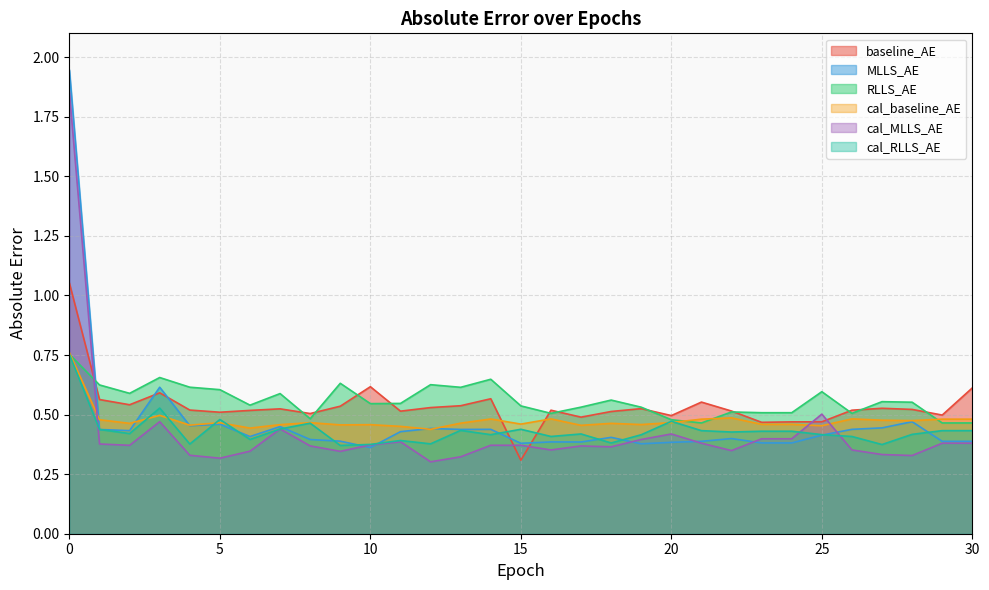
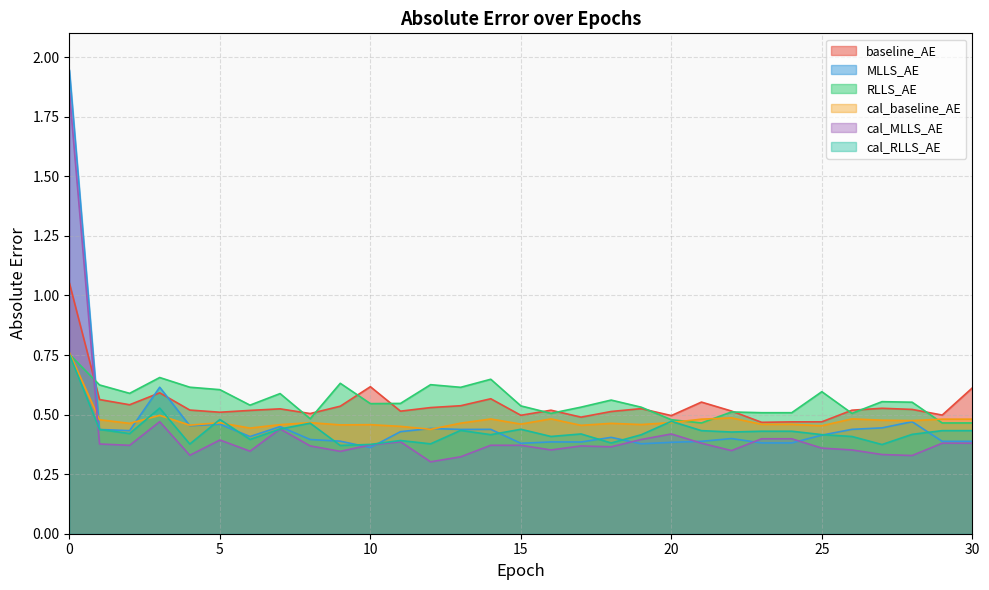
cal_MLLS_AE, 5: 0.32 -> 0.39
baseline_AE, 15: 0.31 -> 0.50
cal_MLLS_AE, 25: 0.50 -> 0.36
